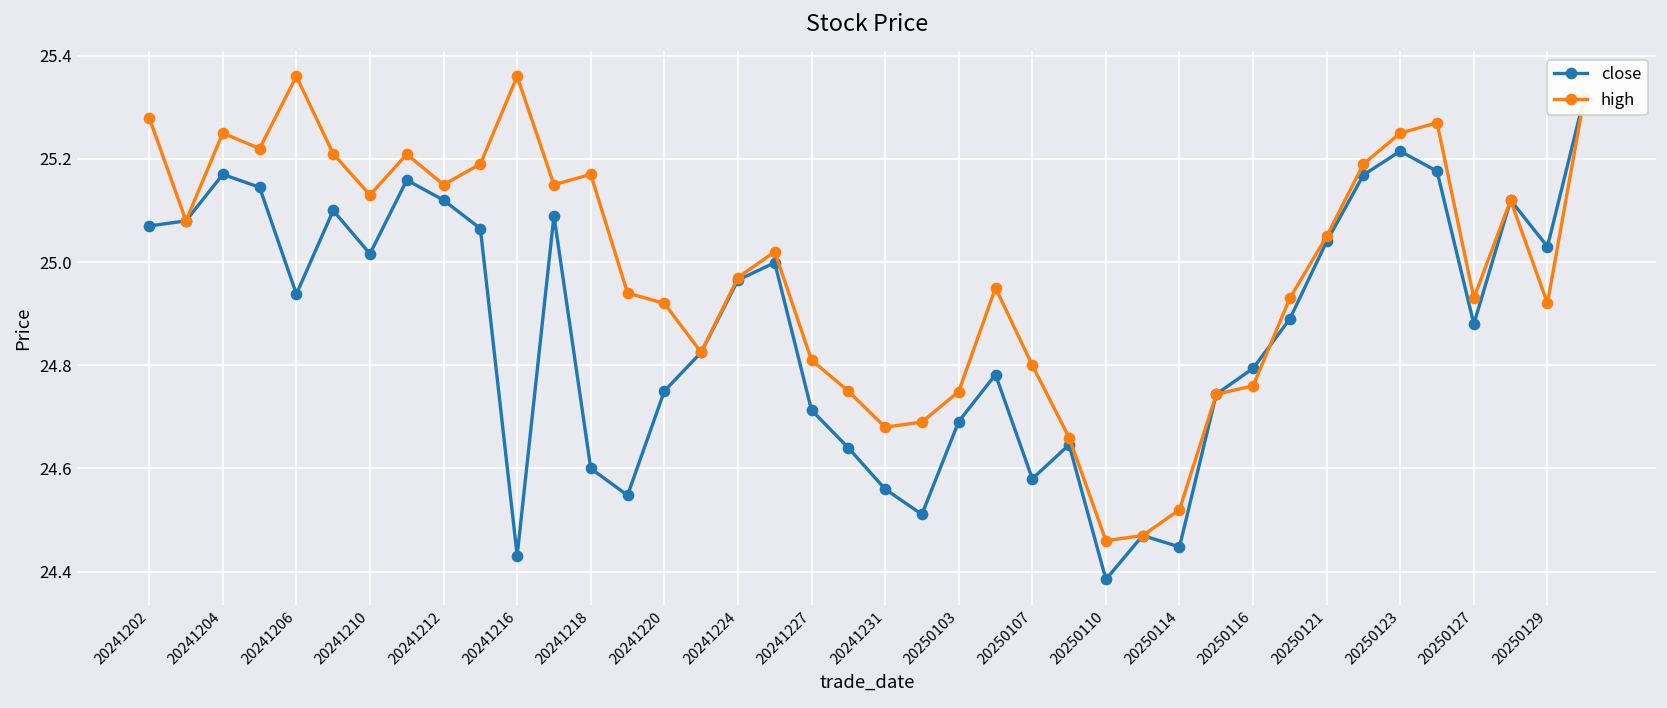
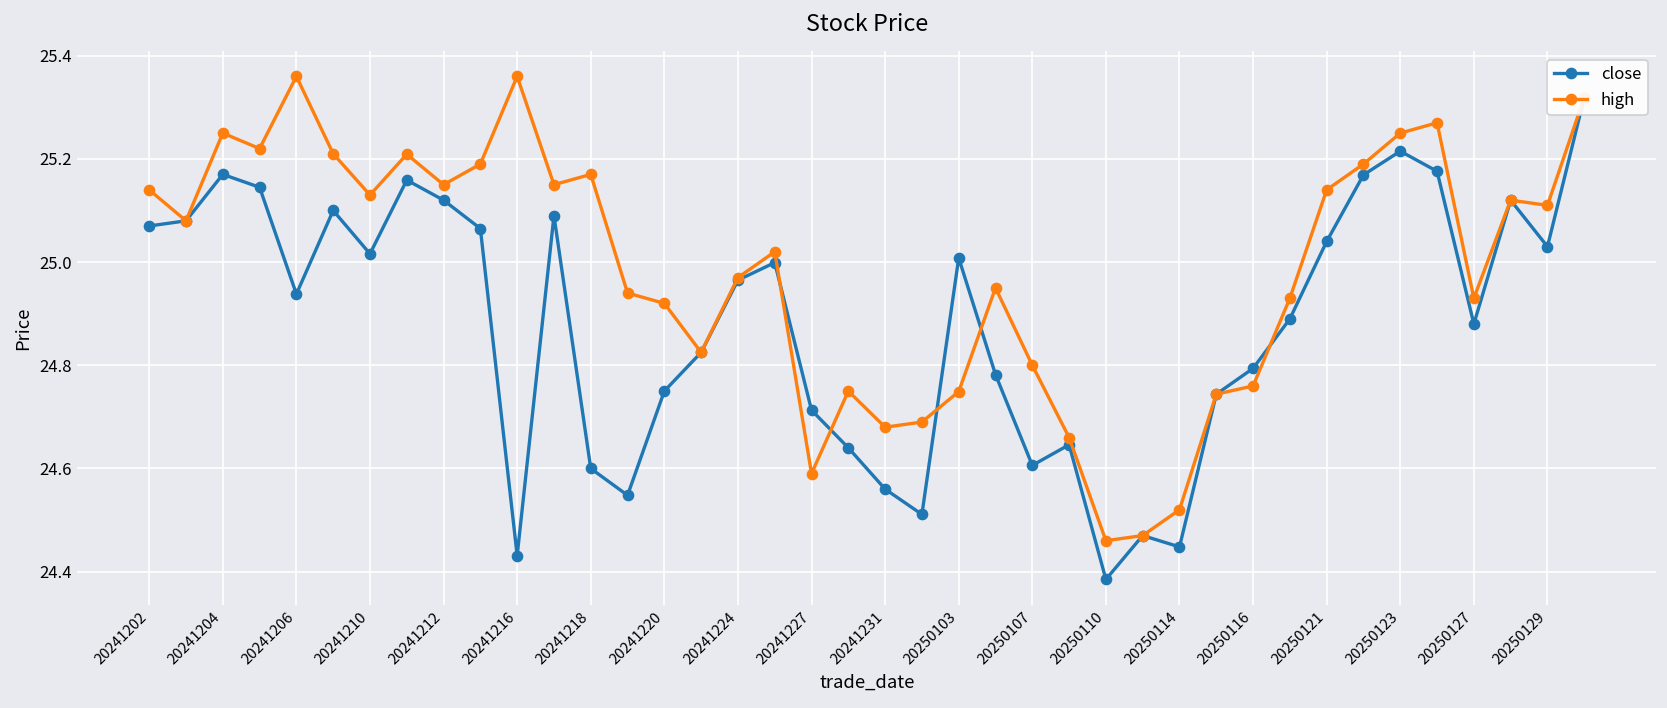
high, 20241202: 25.28 -> 25.14
high, 20241227: 24.81 -> 24.59
close, 20250103: 24.69 -> 25.01
close, 20250107: 24.58 -> 24.61
high, 20250121: 25.05 -> 25.14
high, 20250129: 24.92 -> 25.11
